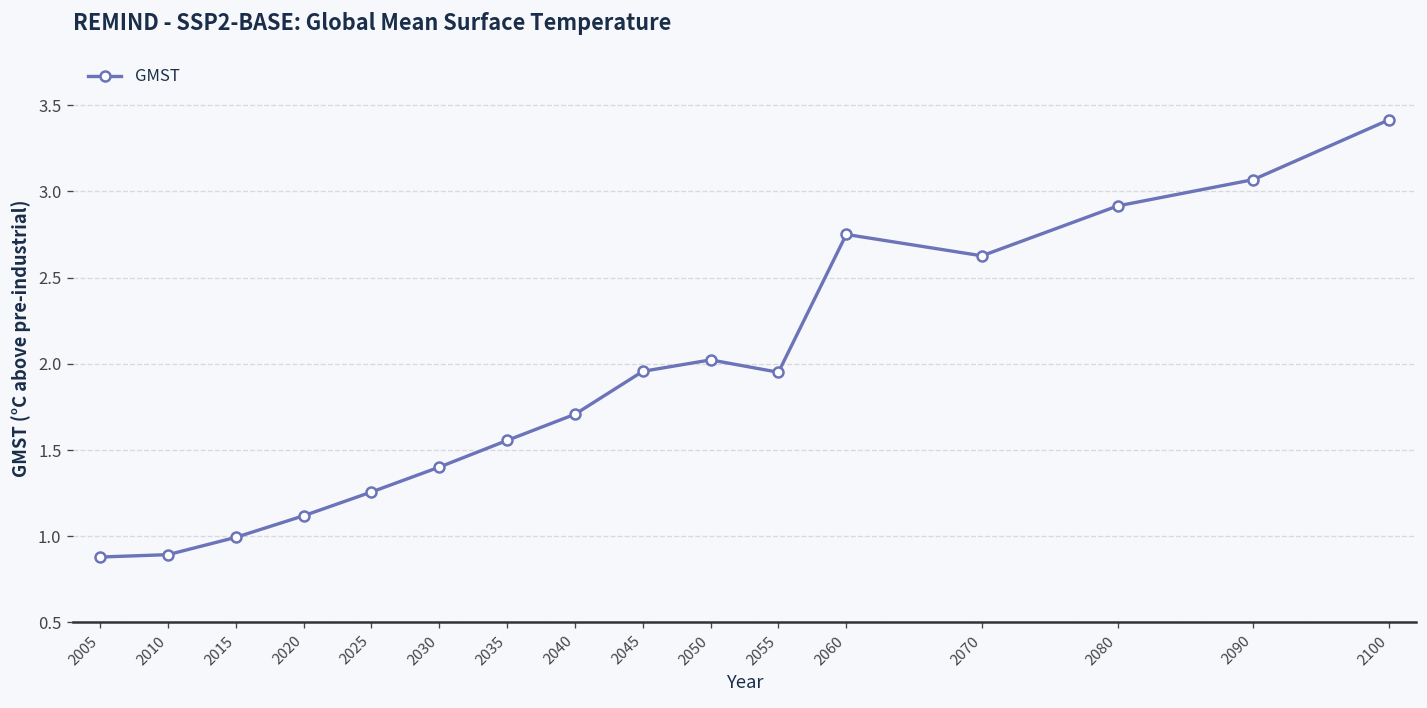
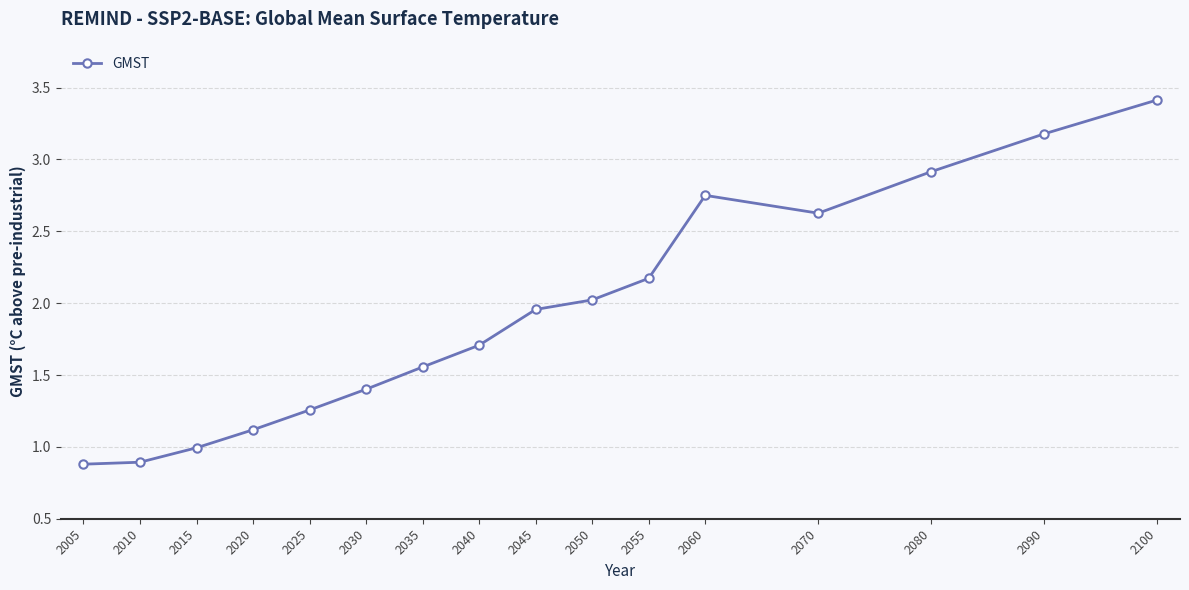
2055: 1.95 -> 2.17
2090: 3.07 -> 3.18
